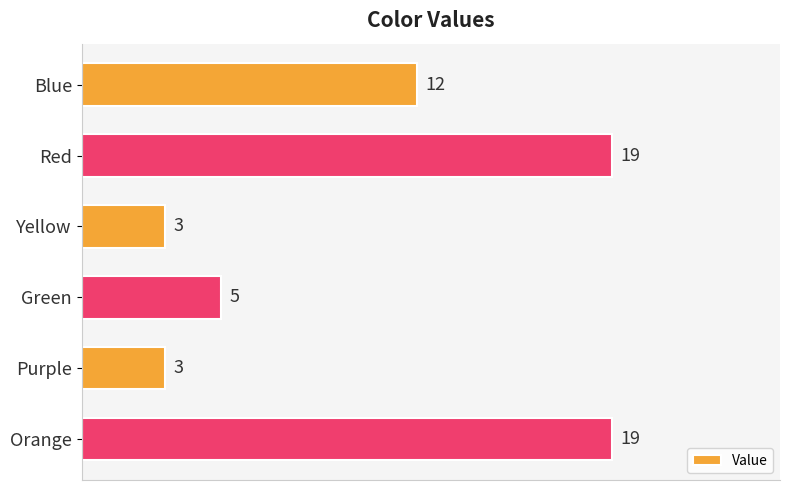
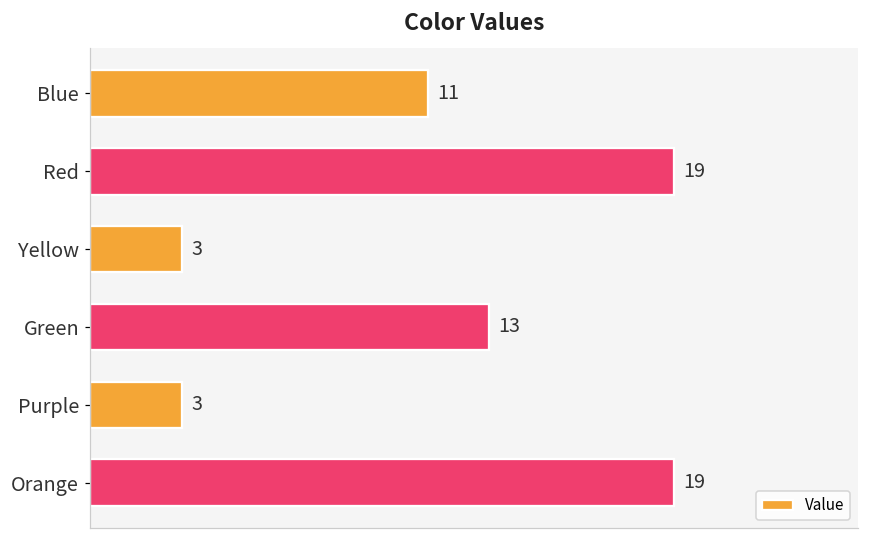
Blue: 12 -> 11
Green: 5 -> 13
